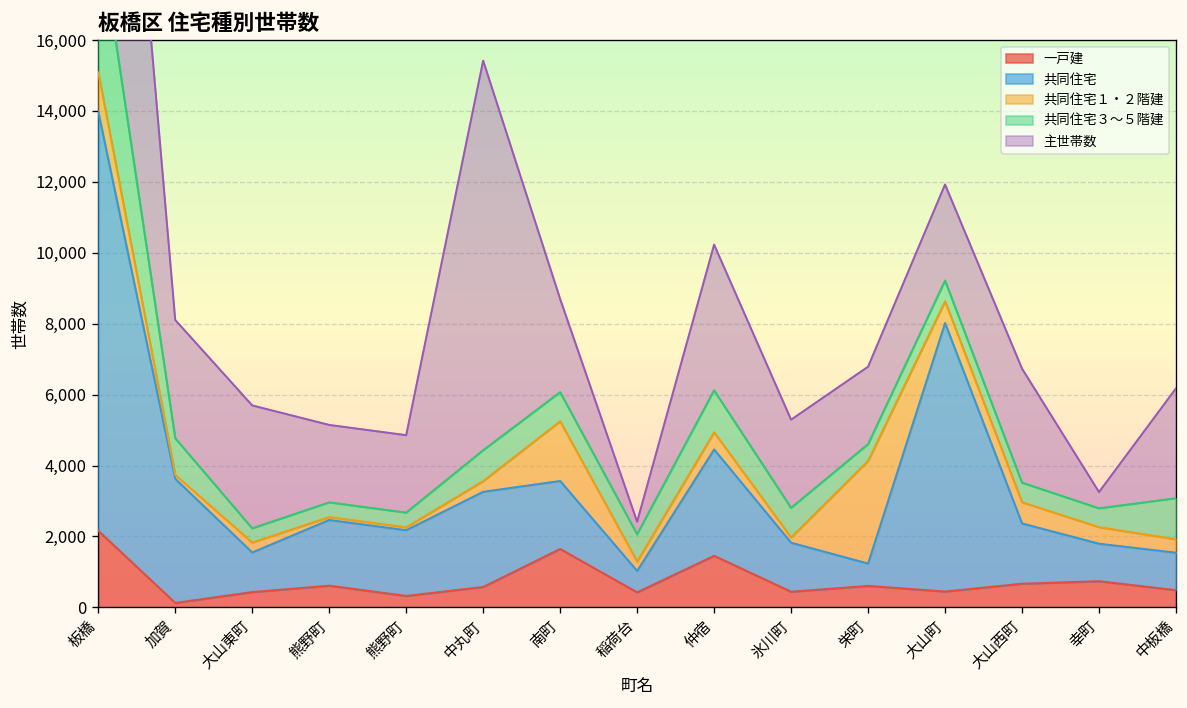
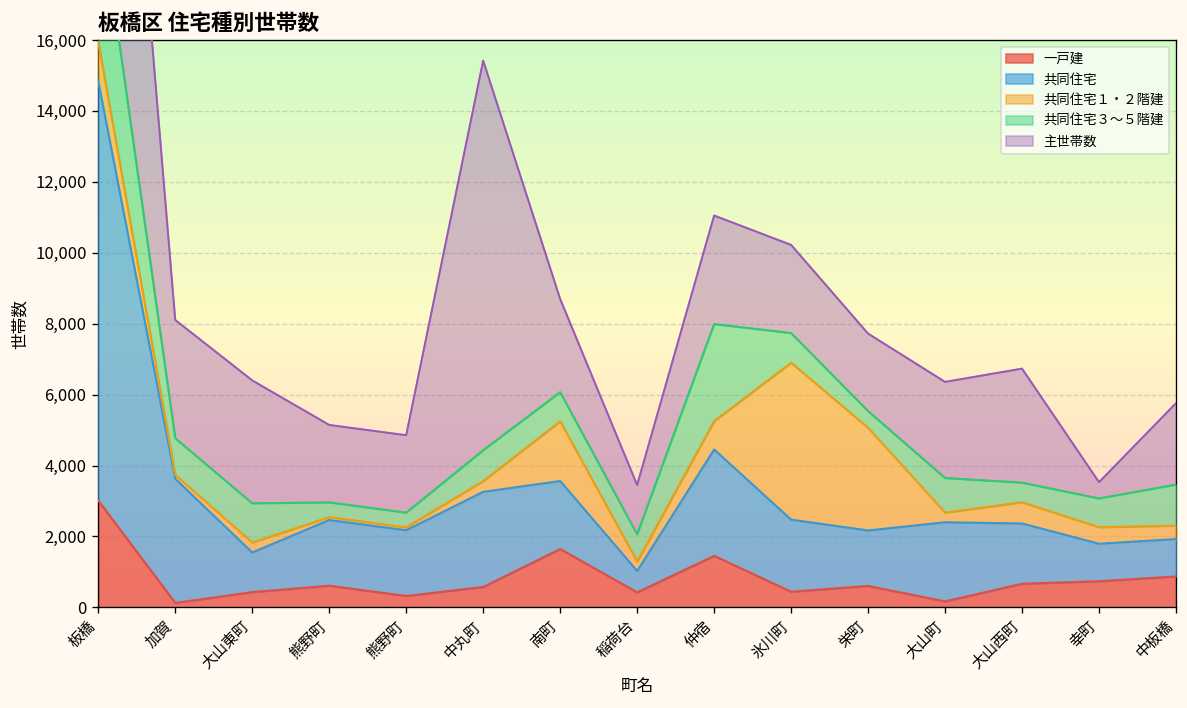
一戸建, 板橋: 2,200 -> 3,000
共同住宅３～５階建, 大山東町: 400 -> 1,100
主世帯数, 稲荷台: 400 -> 1,400
共同住宅１・２階建, 仲宿: 500 -> 800
共同住宅３～５階建, 仲宿: 1,200 -> 2,700
主世帯数, 仲宿: 4,100 -> 3,100
共同住宅, 氷川町: 1,400 -> 2,000
共同住宅１・２階建, 氷川町: 100 -> 4,400
共同住宅, 栄町: 600 -> 1,600
一戸建, 大山町: 400 -> 200
共同住宅, 大山町: 7,600 -> 2,200
共同住宅１・２階建, 大山町: 600 -> 300
共同住宅３～５階建, 大山町: 600 -> 1,000
共同住宅３～５階建, 幸町: 500 -> 800
一戸建, 中板橋: 500 -> 900
主世帯数, 中板橋: 3,100 -> 2,300
